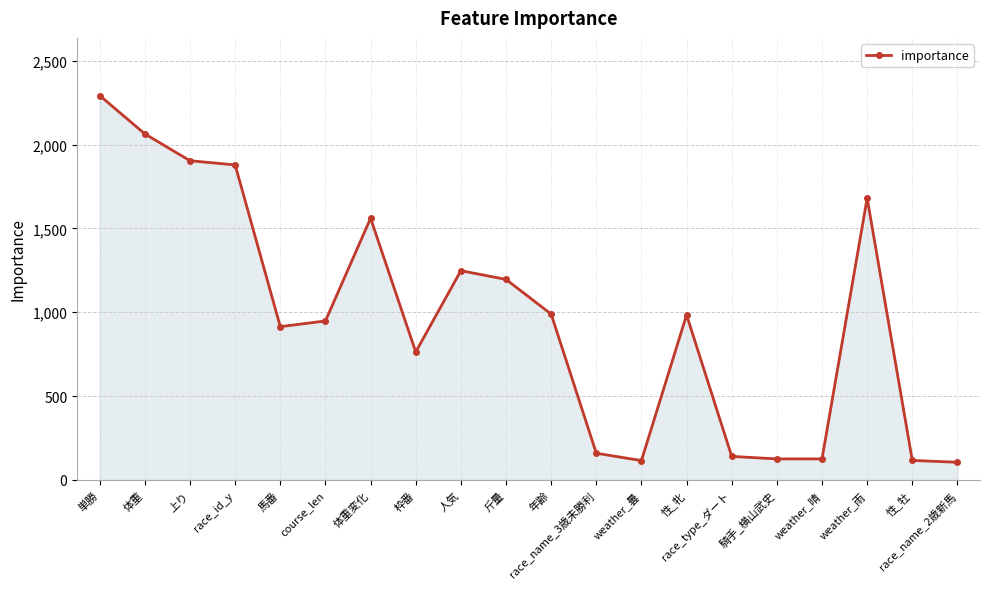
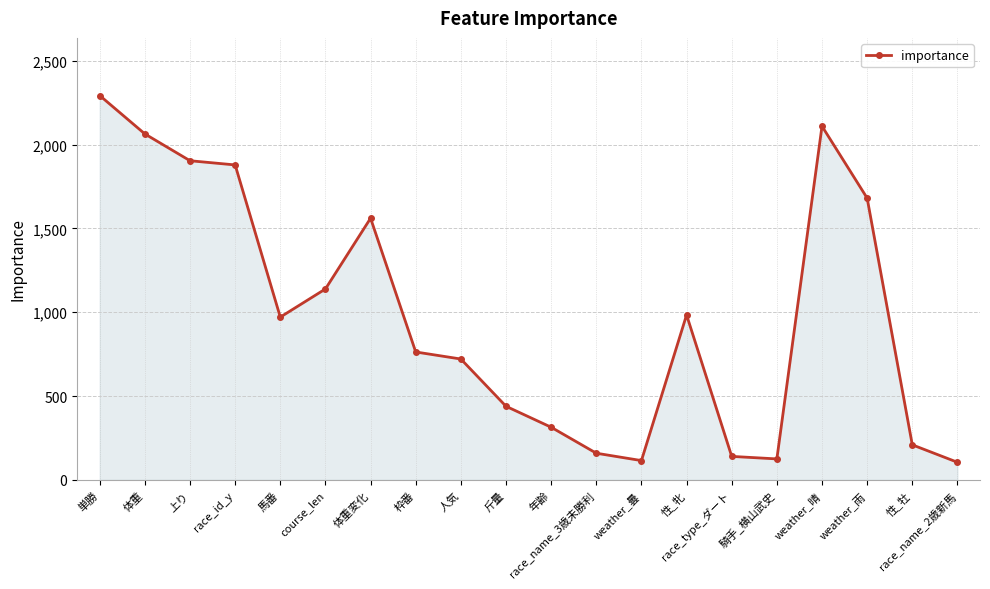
馬番: 910 -> 970
course_len: 950 -> 1,140
人気: 1,250 -> 720
斤量: 1,200 -> 440
年齢: 990 -> 310
weather_晴: 130 -> 2,110
性_牡: 120 -> 210
